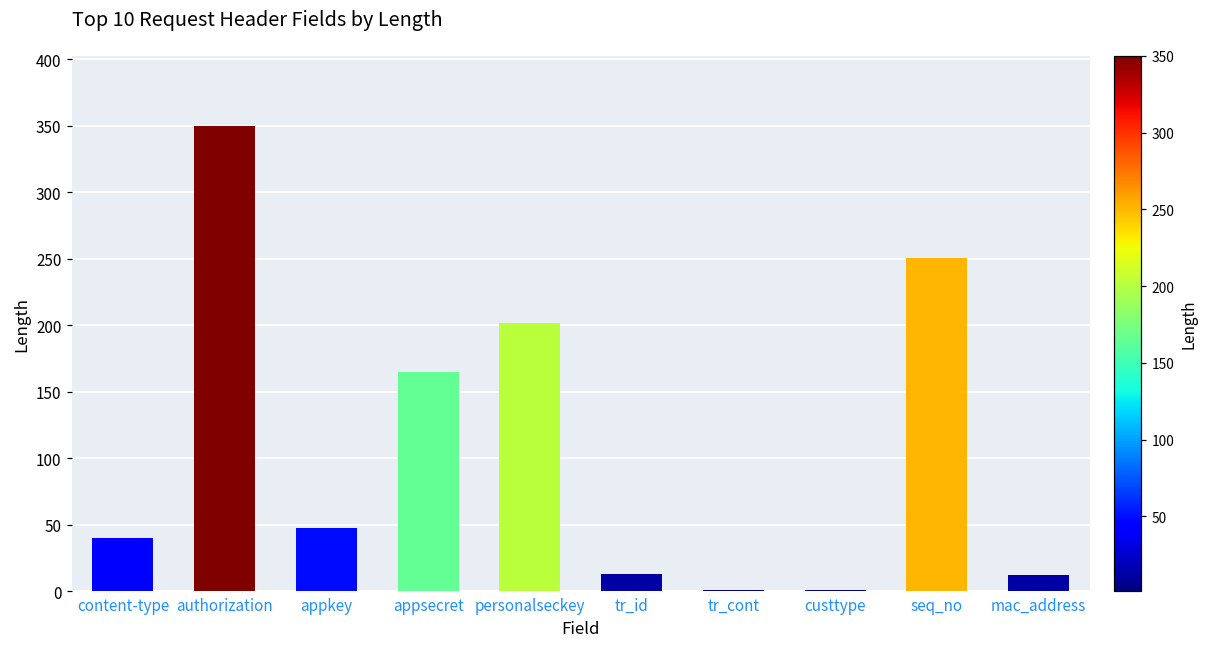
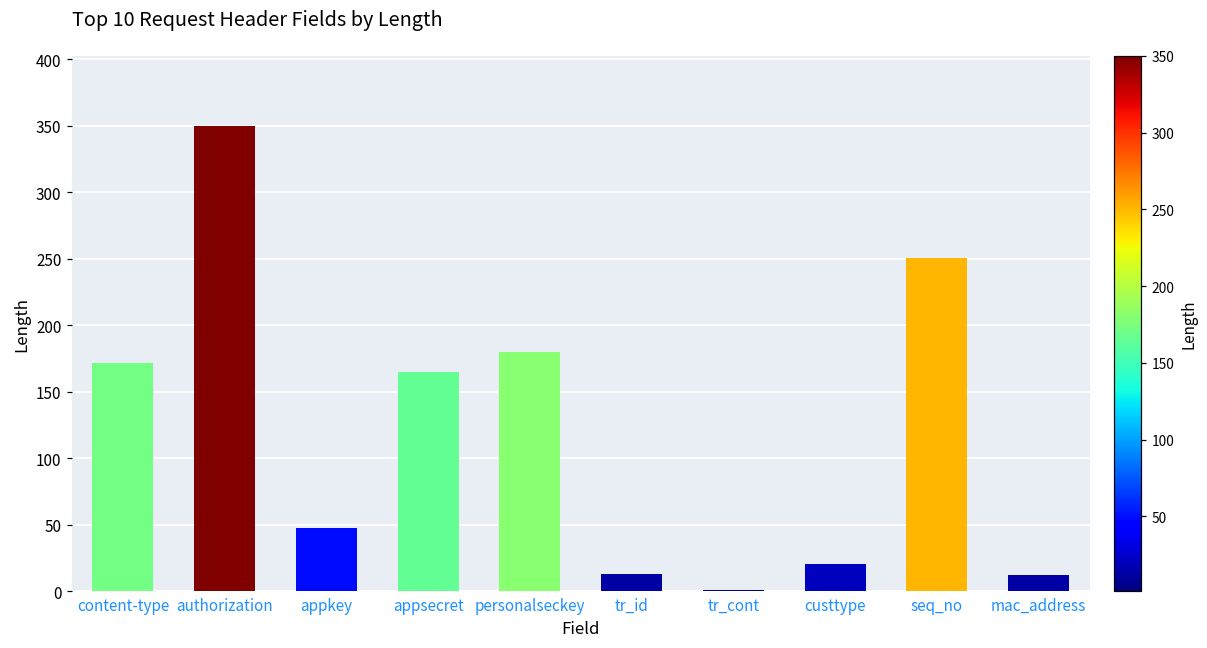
content-type: 40 -> 172
personalseckey: 202 -> 180
custtype: 1 -> 21
